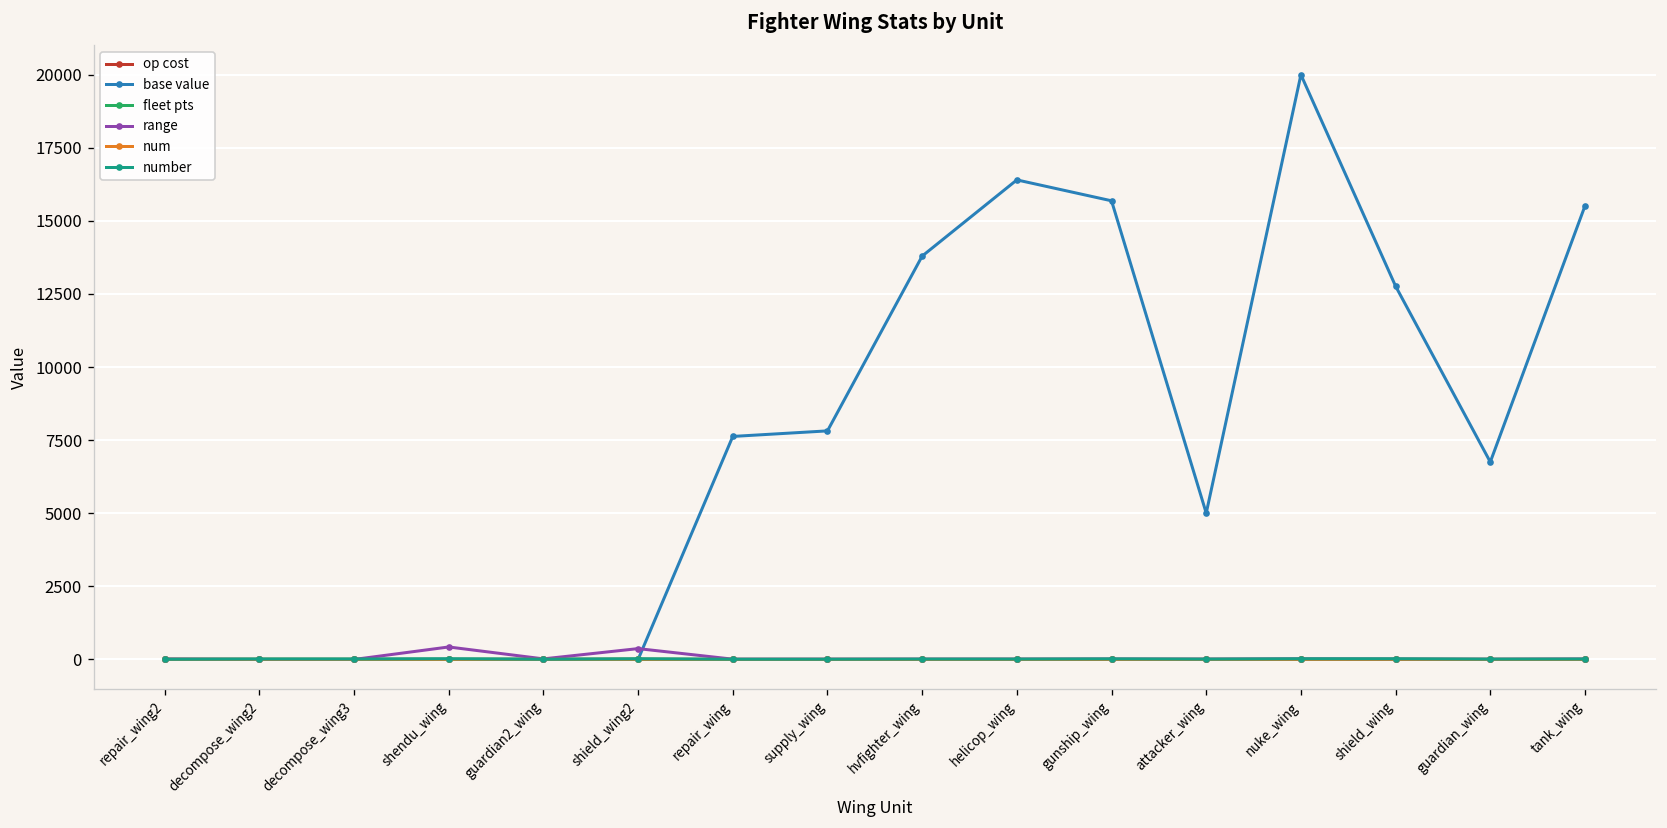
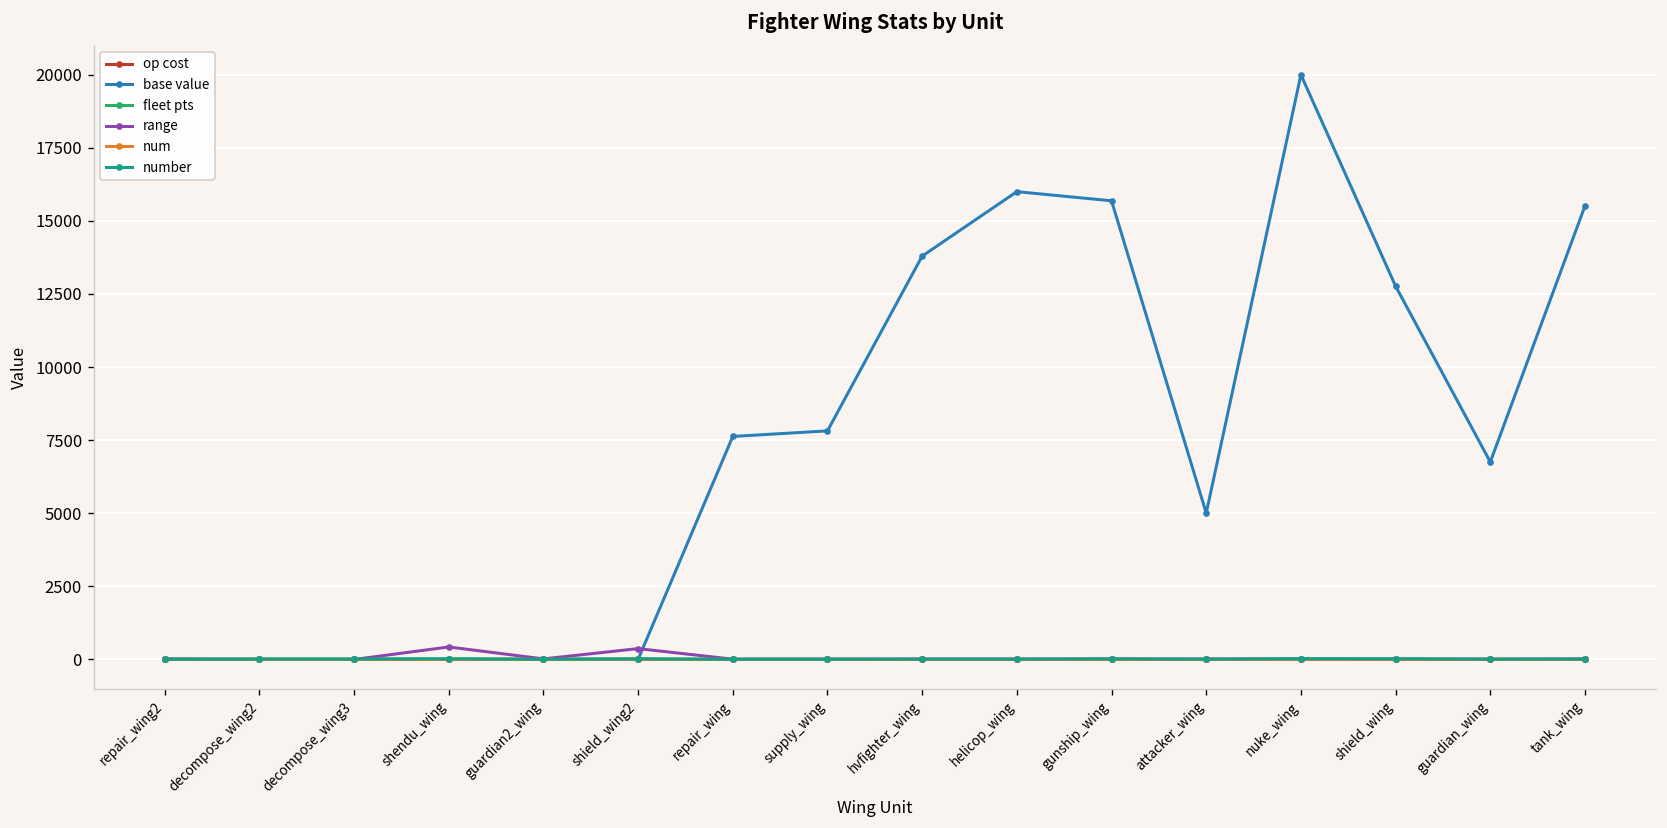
base value, helicop_wing: 16400 -> 16000
